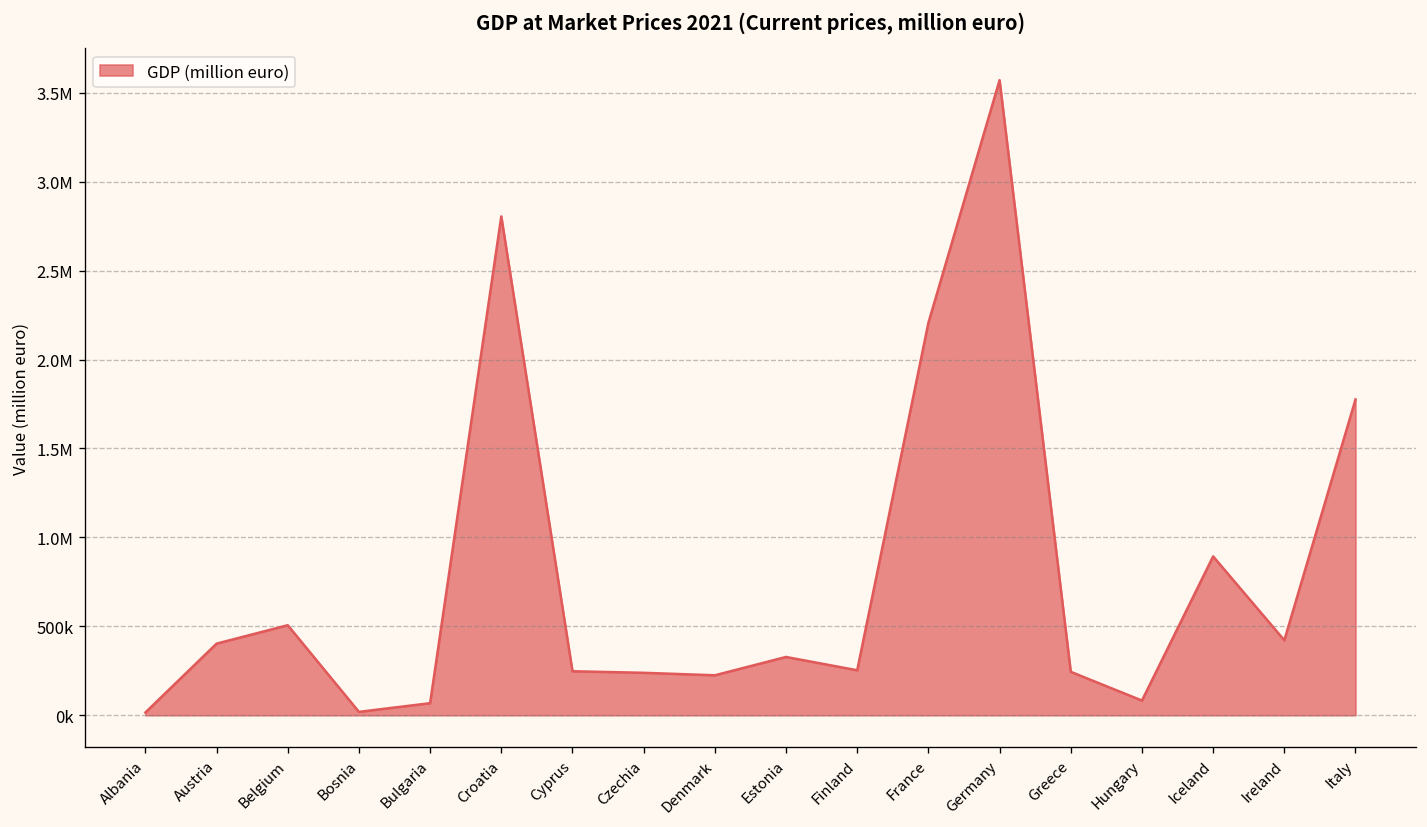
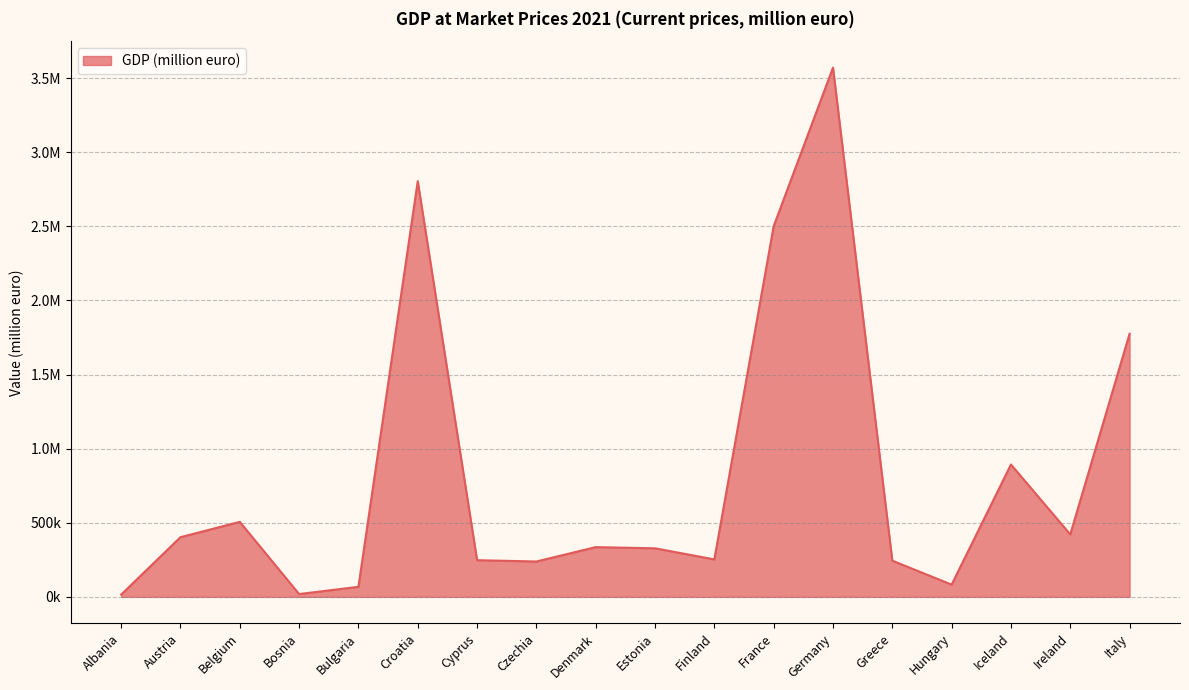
Denmark: 220000 -> 340000
France: 2210000 -> 2500000
